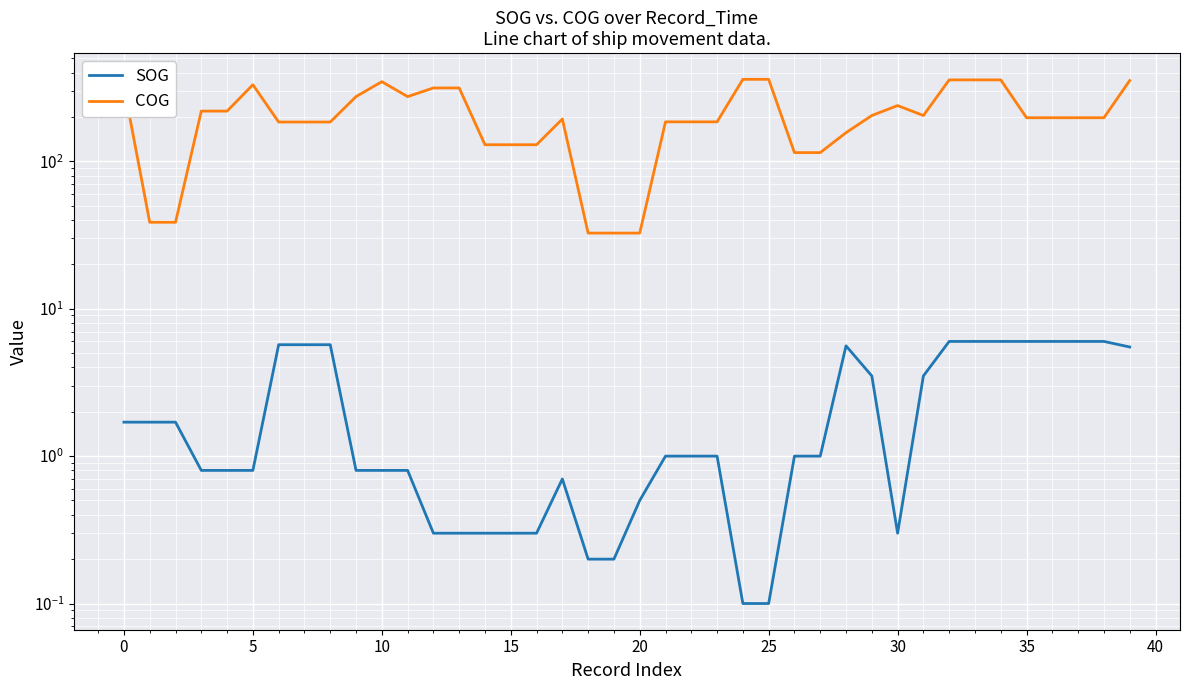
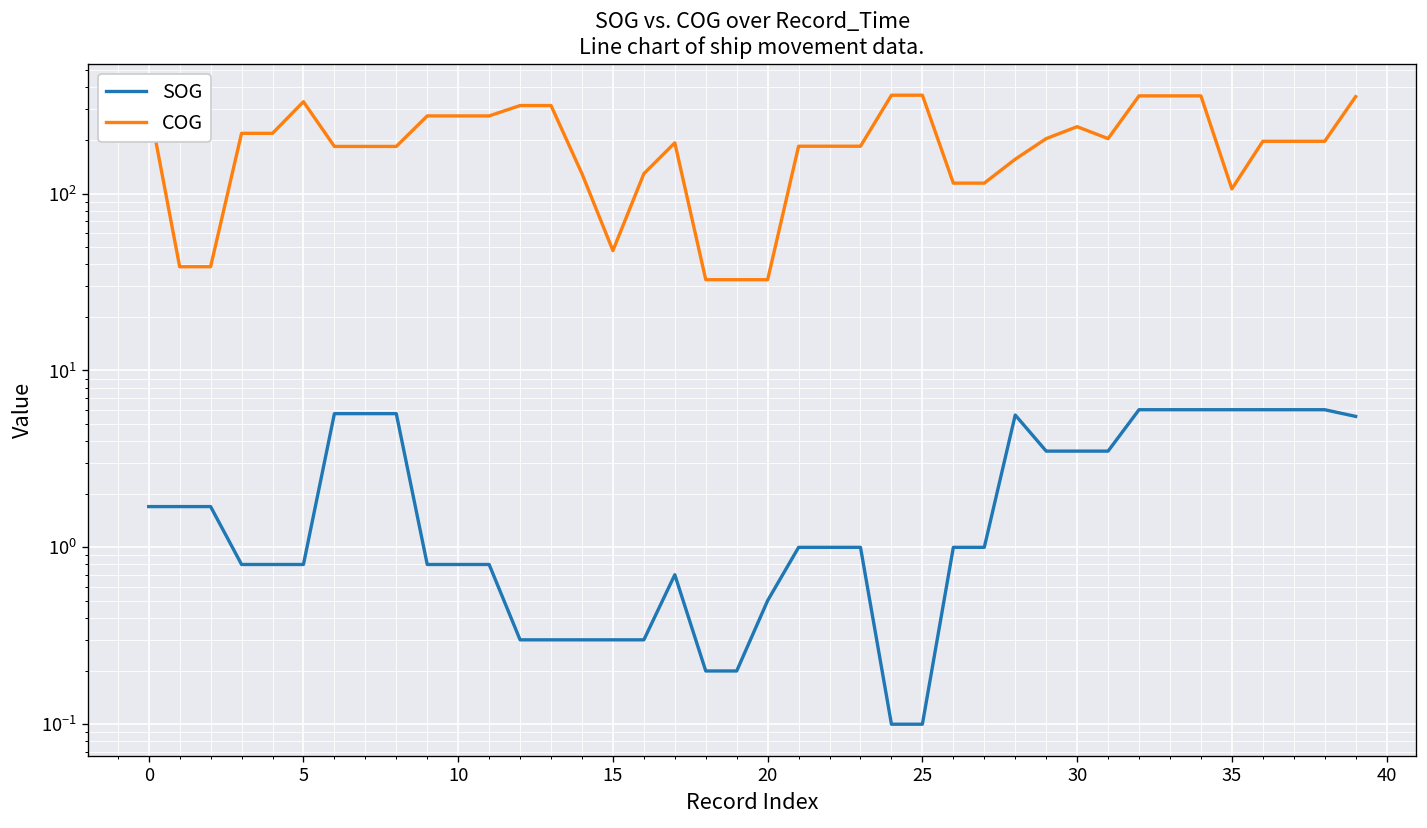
COG, 10: 350 -> 270
COG, 15: 130 -> 48
SOG, 30: 0.3 -> 3.5
COG, 35: 200 -> 110
